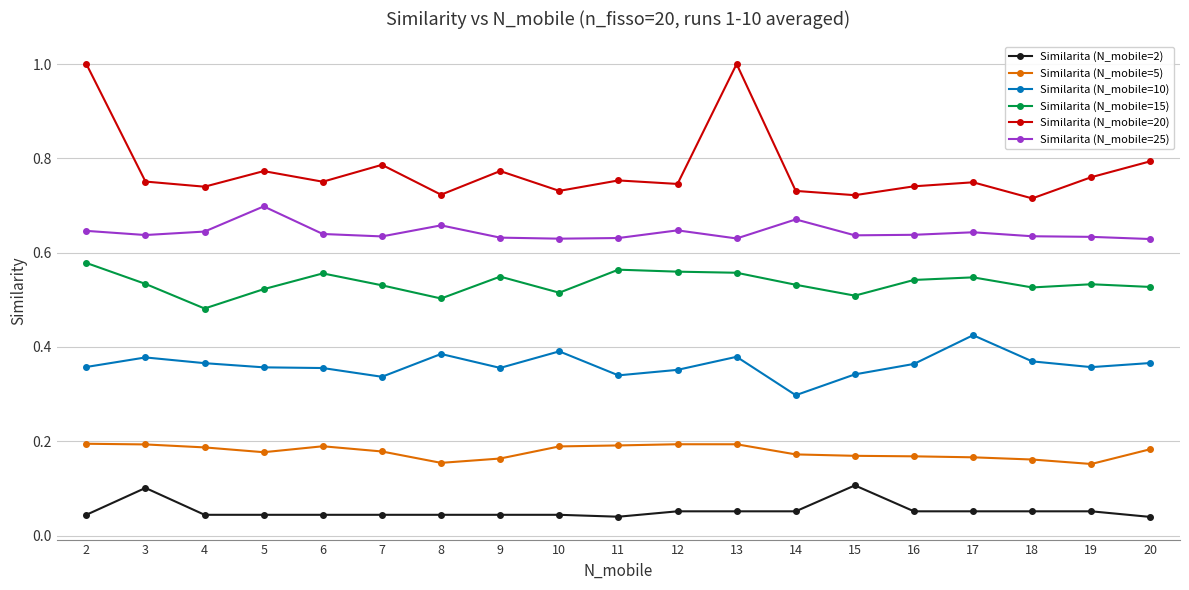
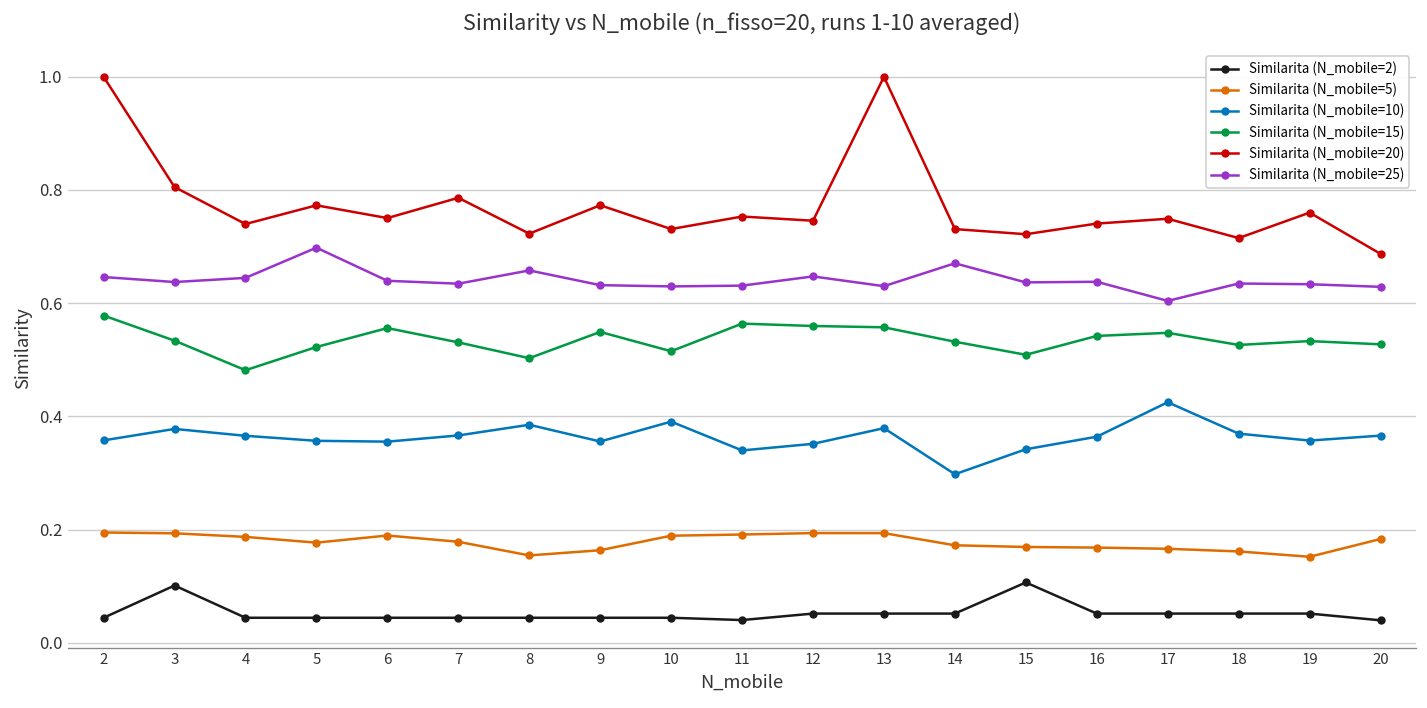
Similarita (N_mobile=20), 3: 0.75 -> 0.81
Similarita (N_mobile=10), 7: 0.34 -> 0.37
Similarita (N_mobile=25), 17: 0.64 -> 0.60
Similarita (N_mobile=20), 20: 0.79 -> 0.69
